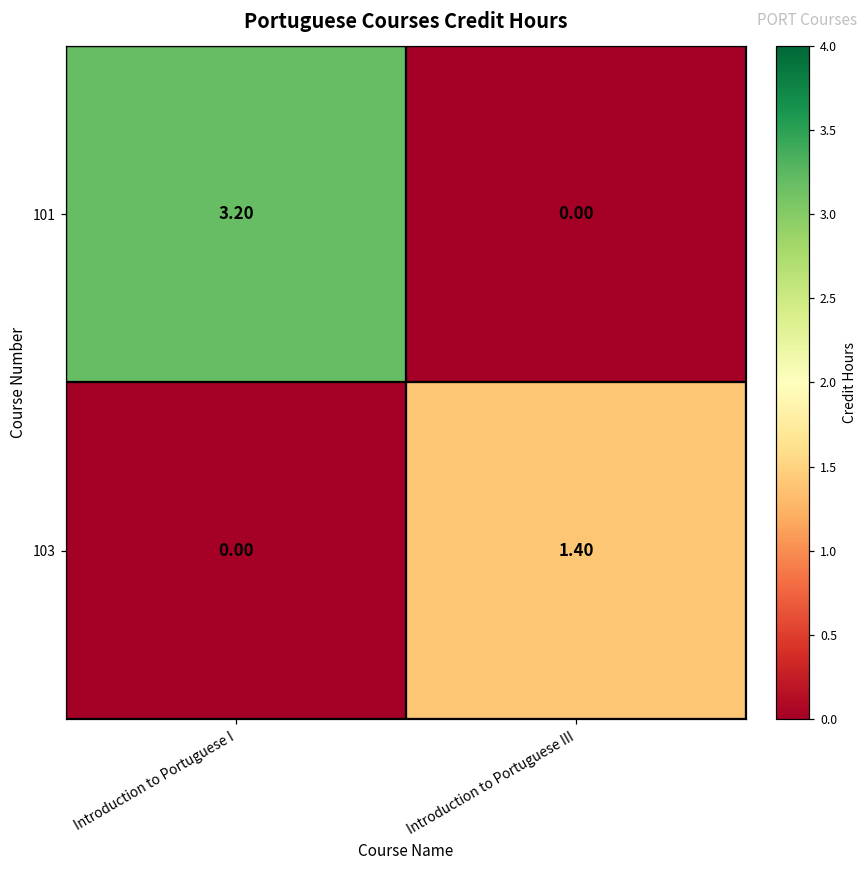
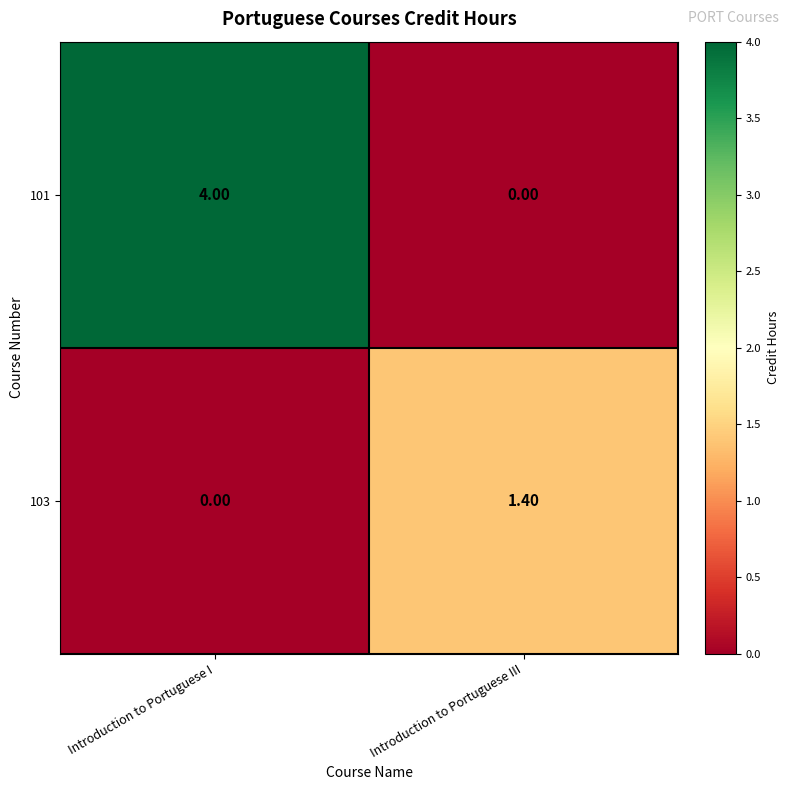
101, Introduction to Portuguese I: 3.20 -> 4.00
